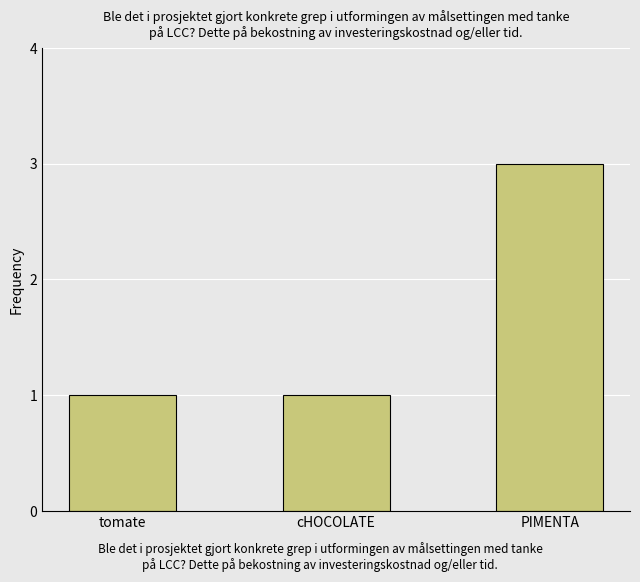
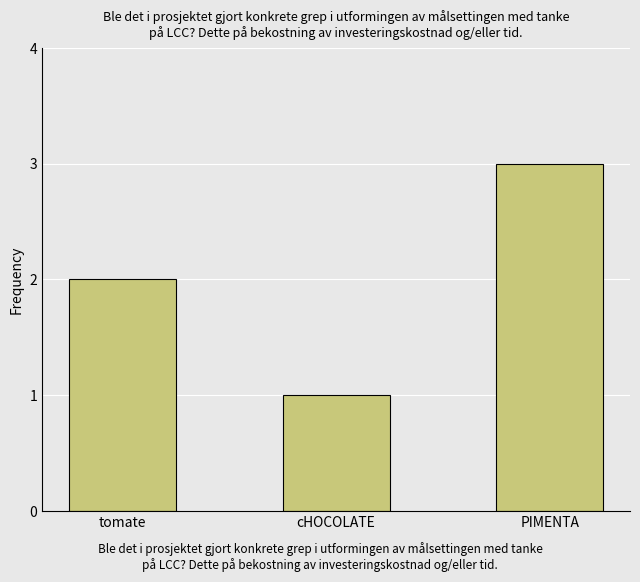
tomate: 1 -> 2
